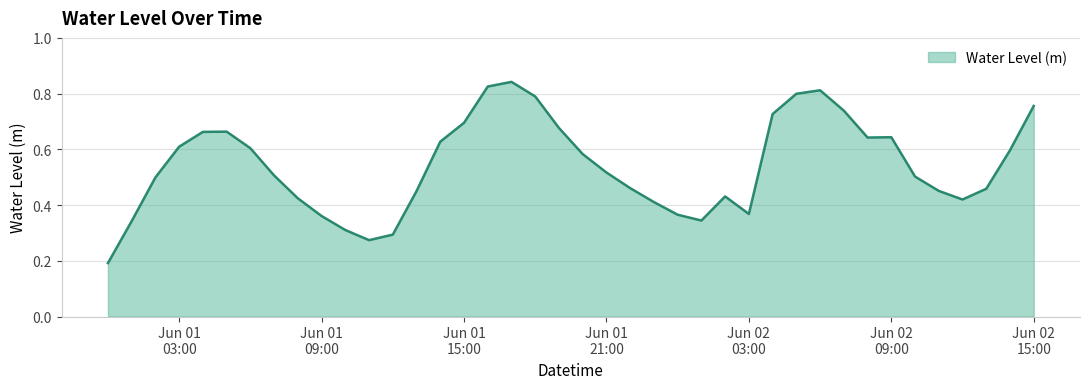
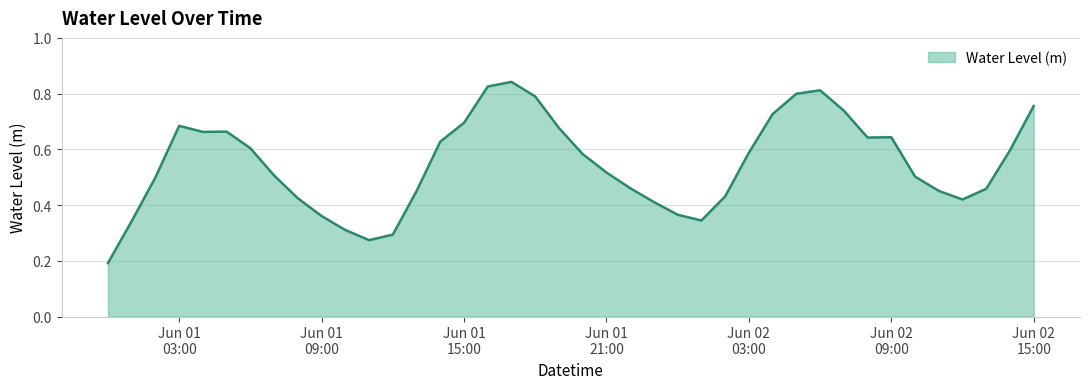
Jun 01 03:00: 0.61 -> 0.68
Jun 02 03:00: 0.37 -> 0.59
